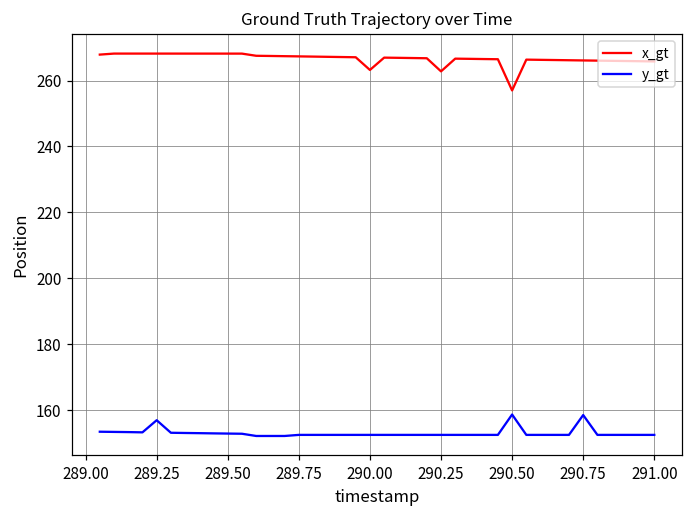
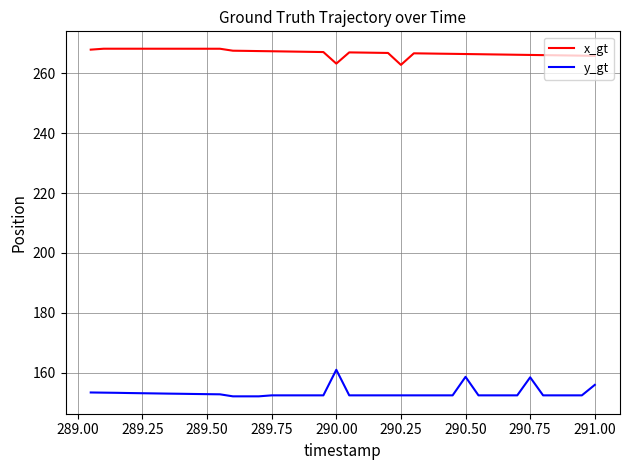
y_gt, 289.25: 157 -> 153
y_gt, 290.00: 152 -> 161
x_gt, 290.50: 257 -> 266
y_gt, 291.00: 152 -> 156
